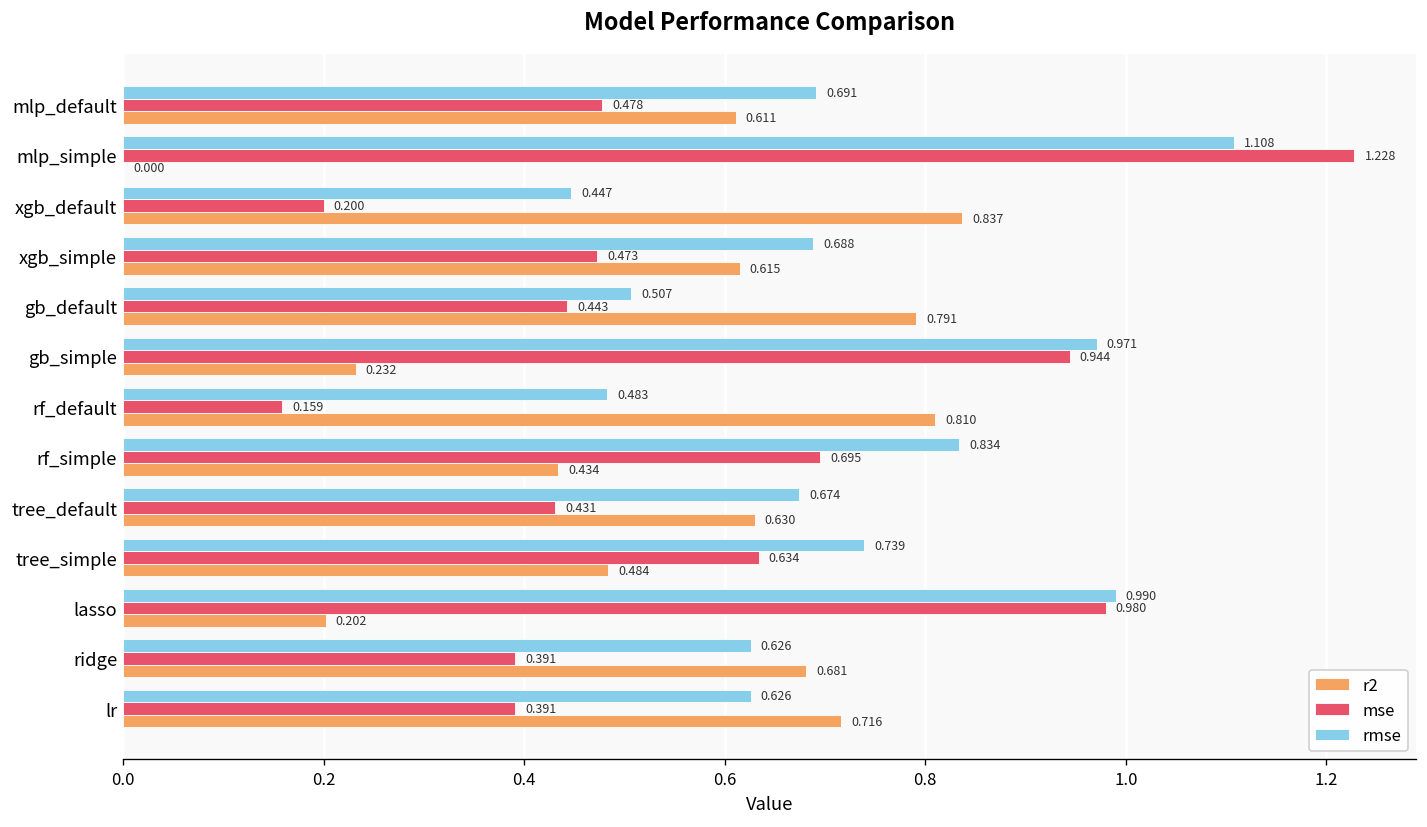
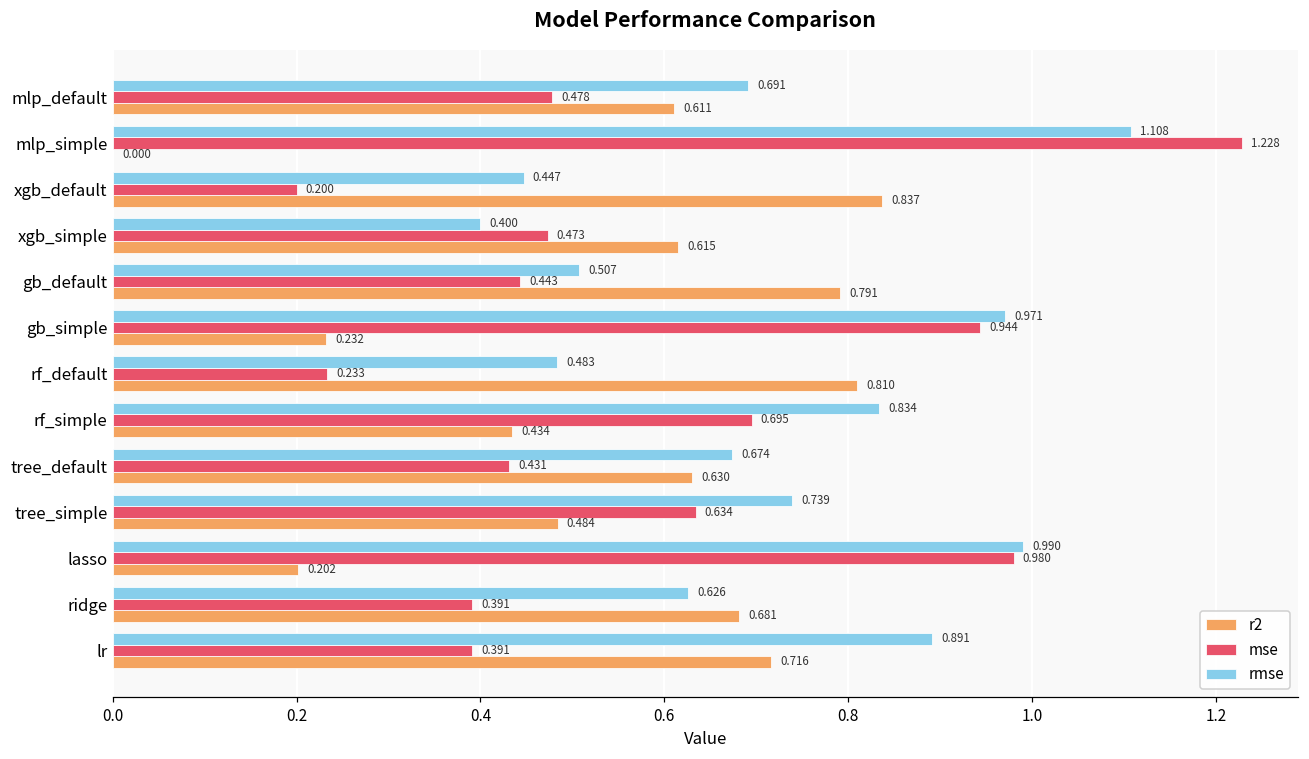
rmse, xgb_simple: 0.688 -> 0.400
mse, rf_default: 0.159 -> 0.233
rmse, lr: 0.626 -> 0.891
